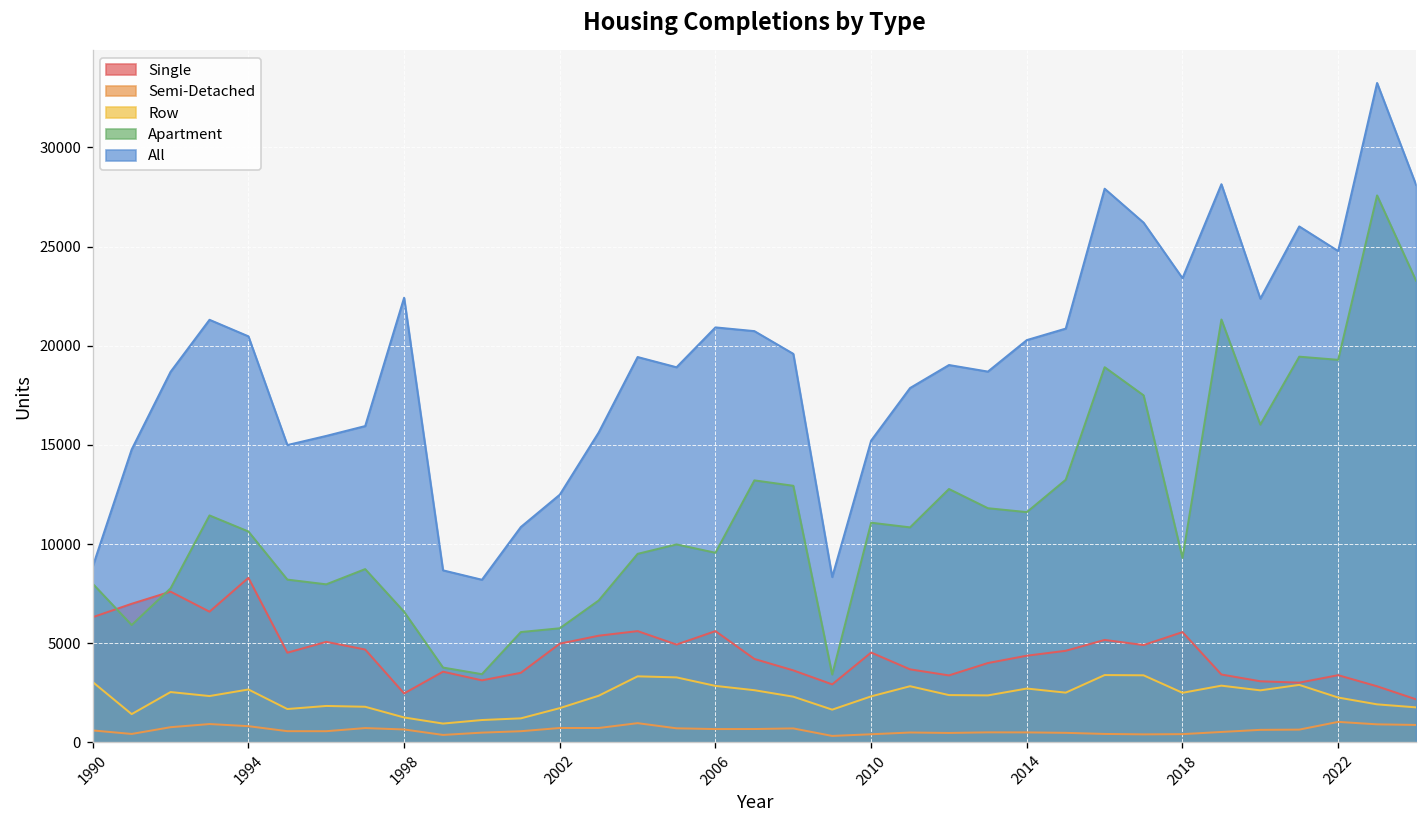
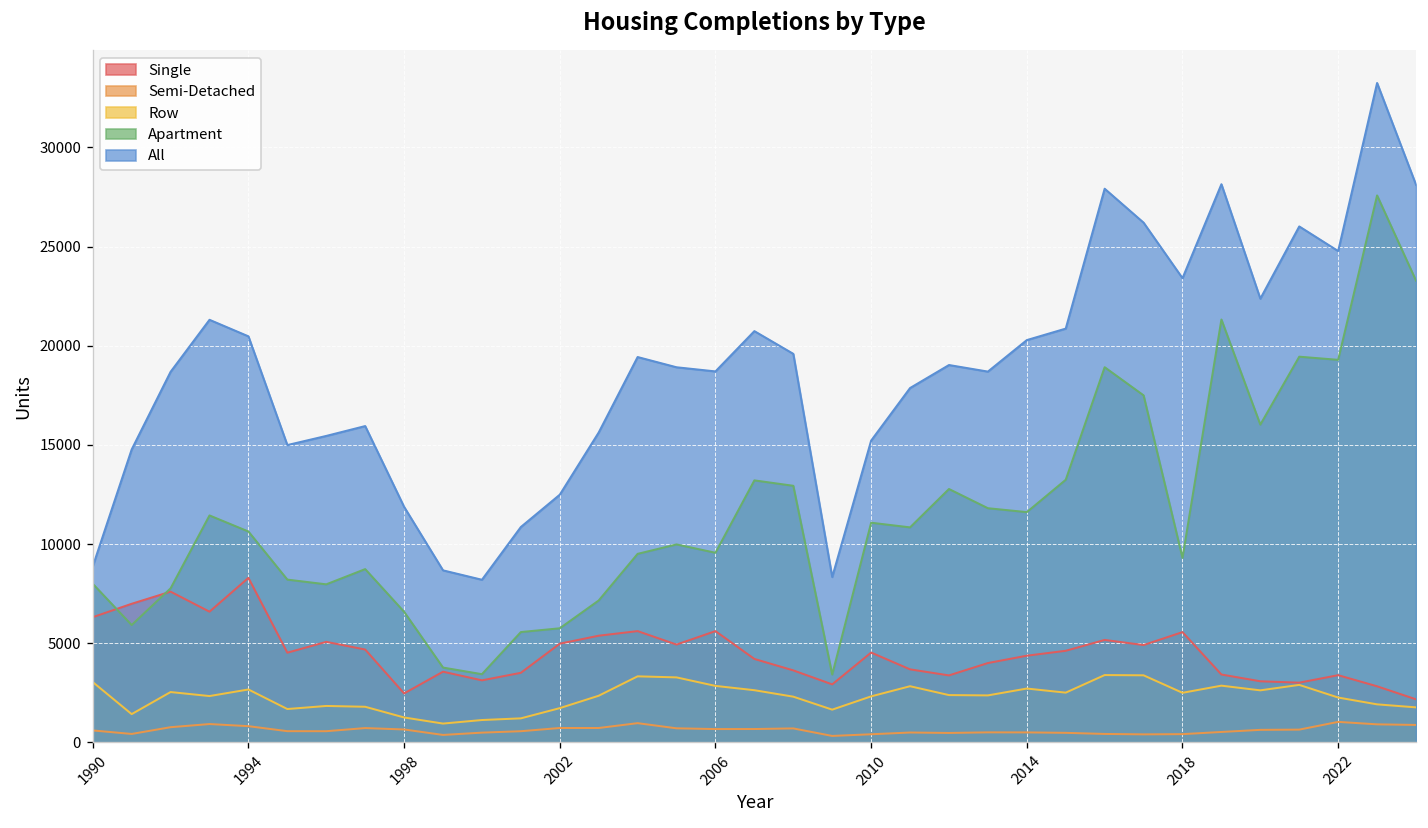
All, 1998: 22400 -> 11900
All, 2006: 20900 -> 18700
